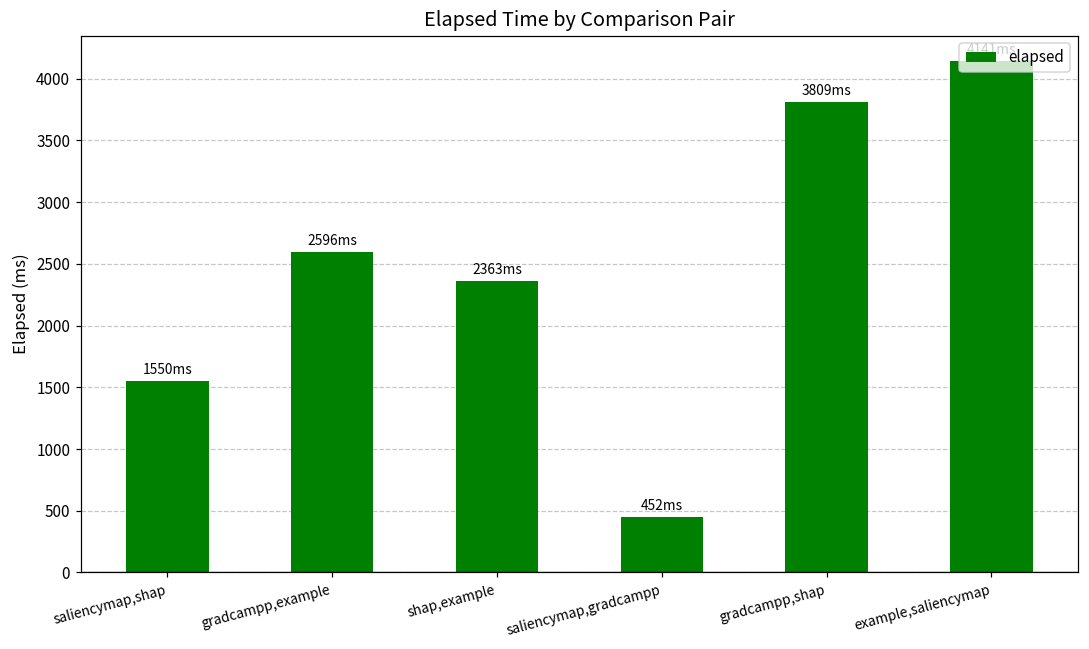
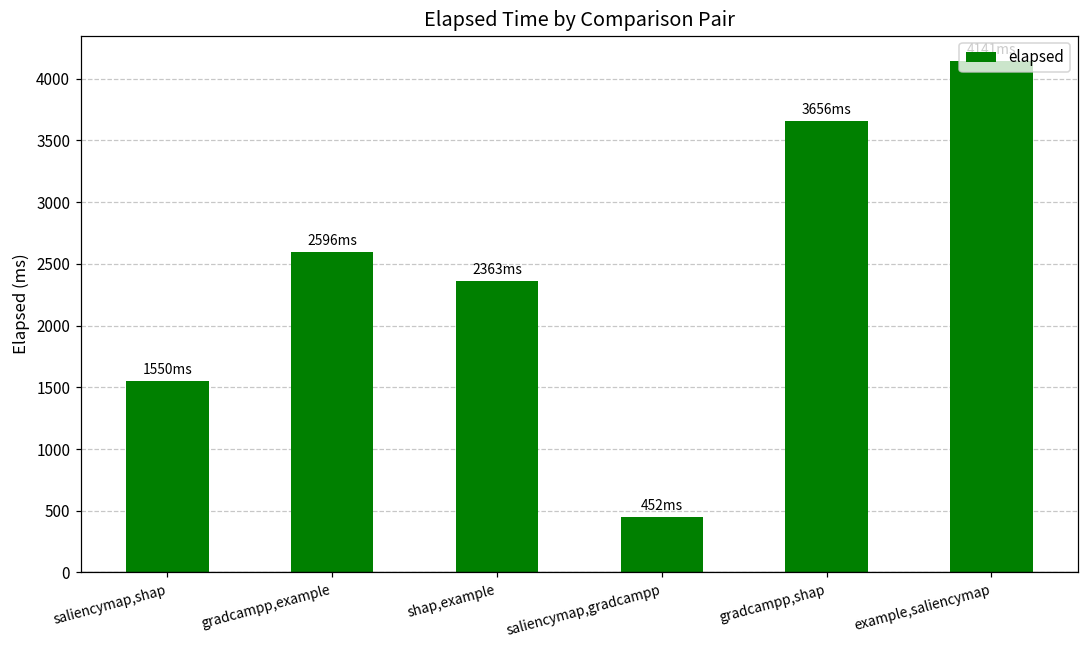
gradcampp,shap: 3809 -> 3656
